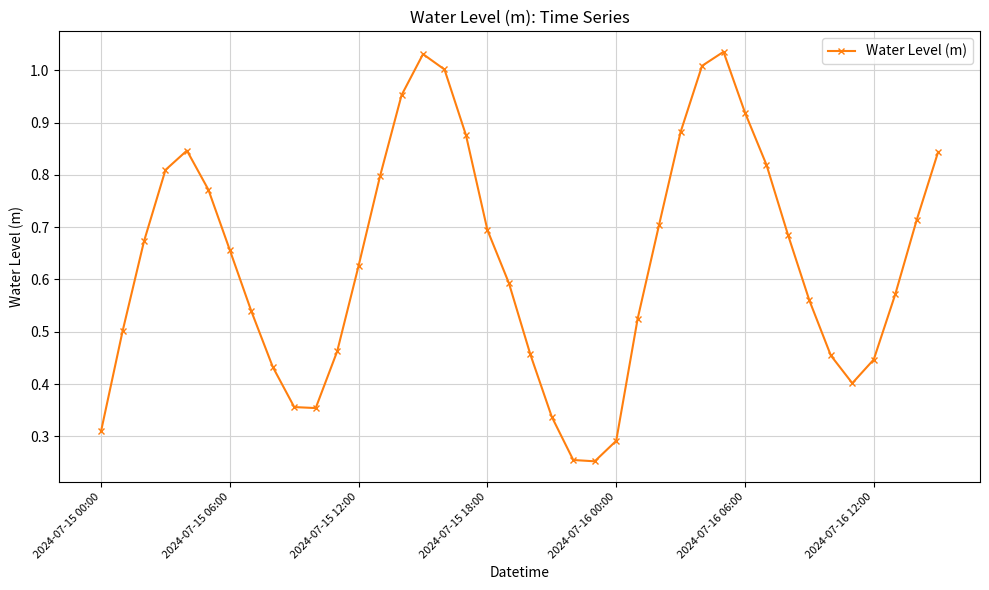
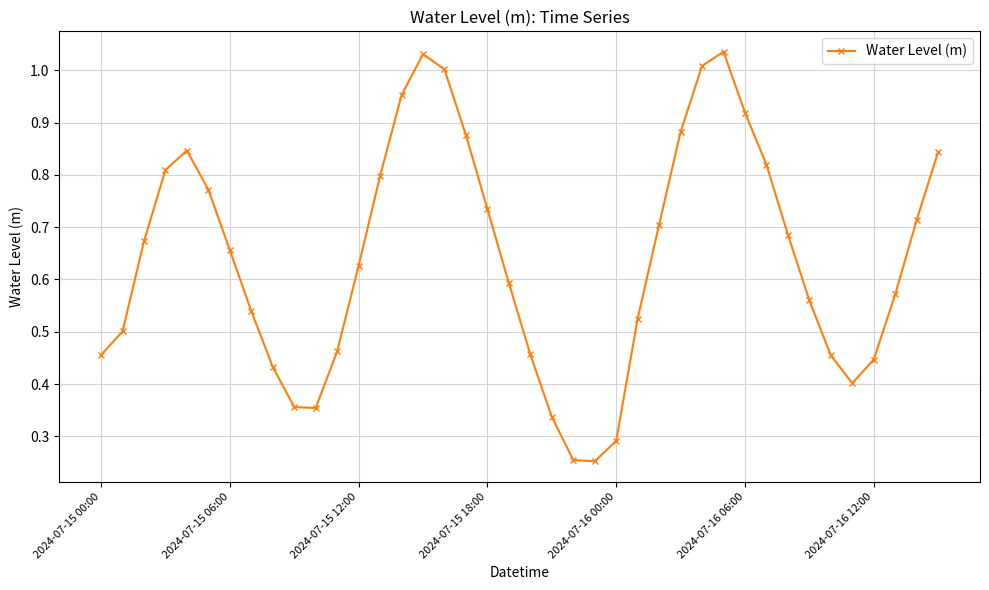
2024-07-15 00:00: 0.31 -> 0.46
2024-07-15 18:00: 0.69 -> 0.73
